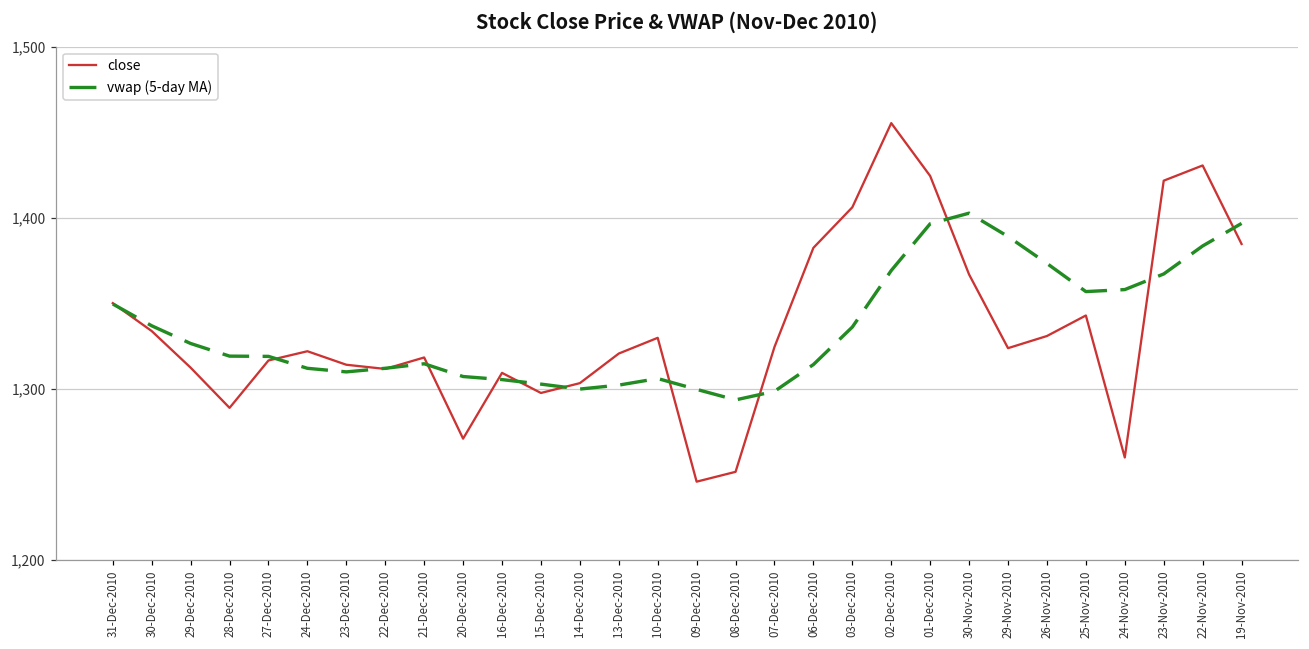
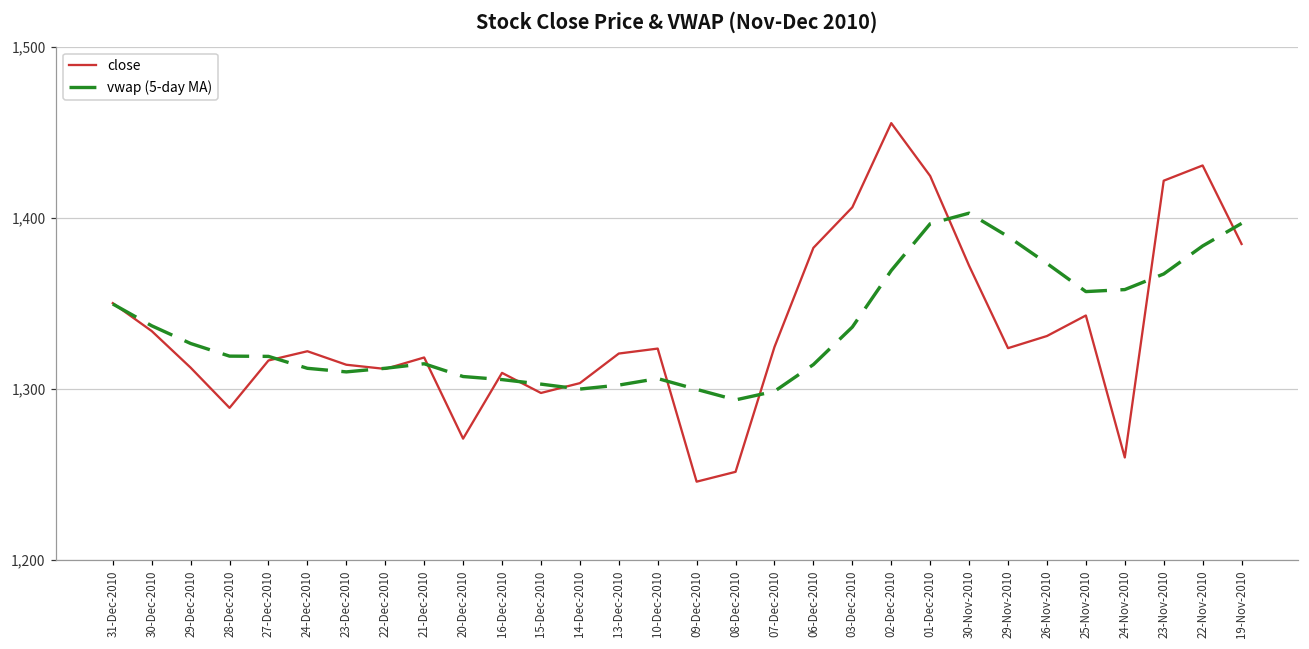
close, 10-Dec-2010: 1,330 -> 1,324
close, 30-Nov-2010: 1,367 -> 1,372
